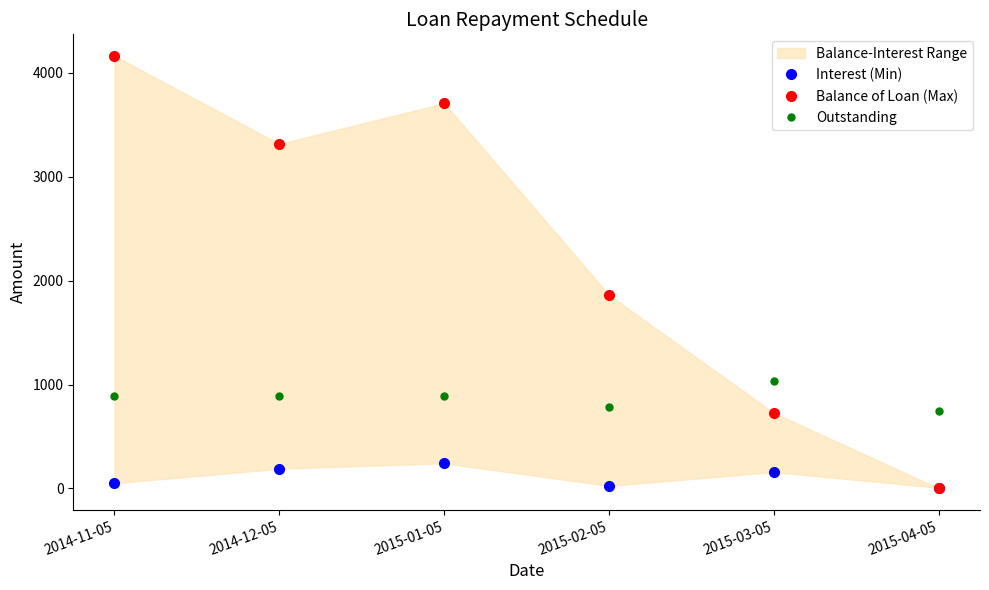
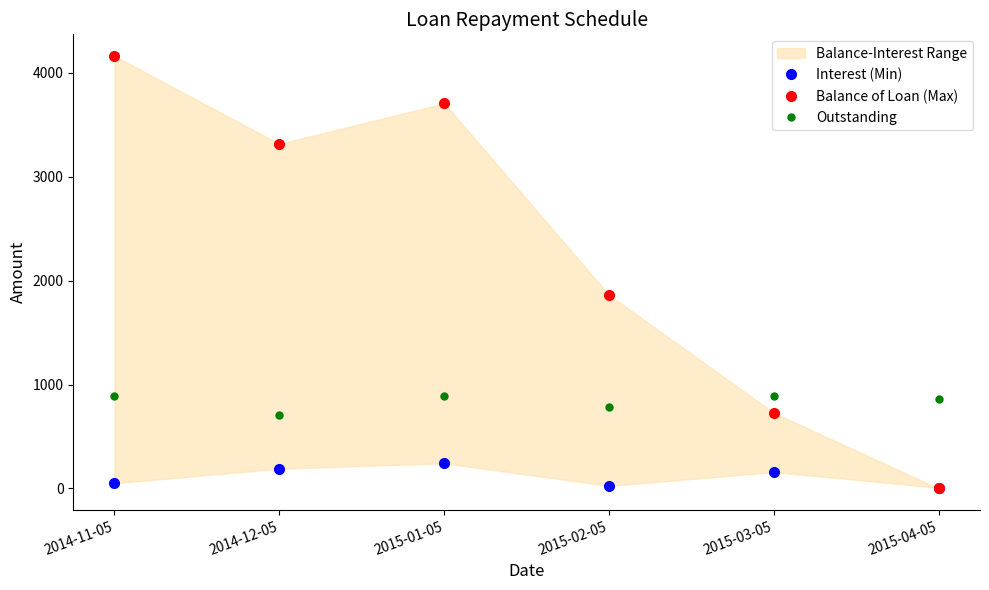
Outstanding, 2014-12-05: 890 -> 710
Outstanding, 2015-03-05: 1040 -> 890
Outstanding, 2015-04-05: 740 -> 860
